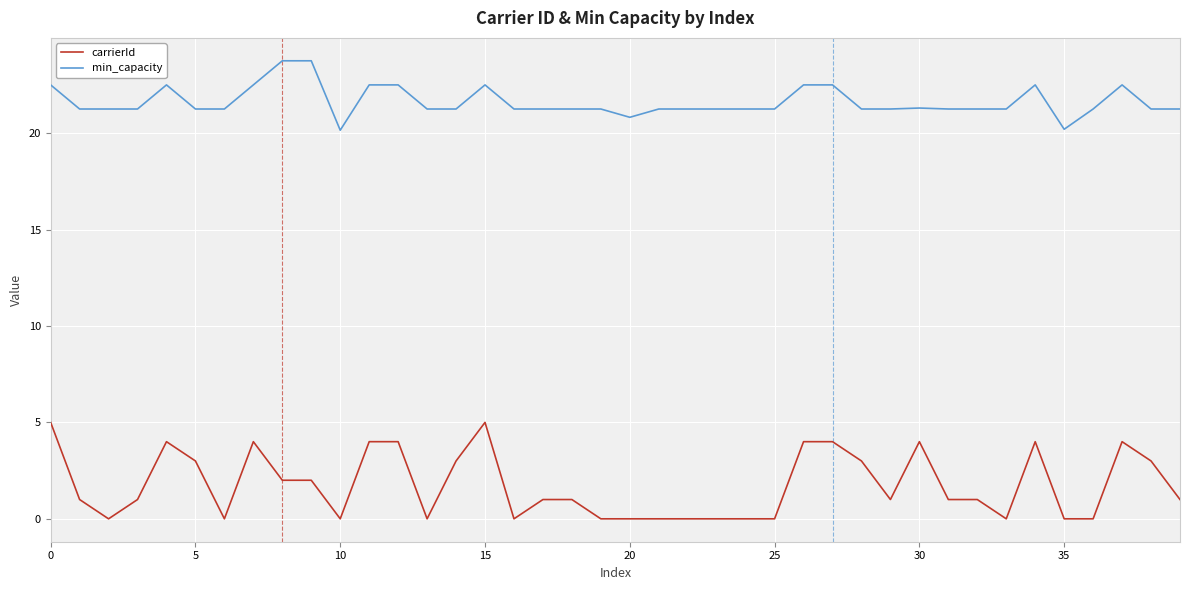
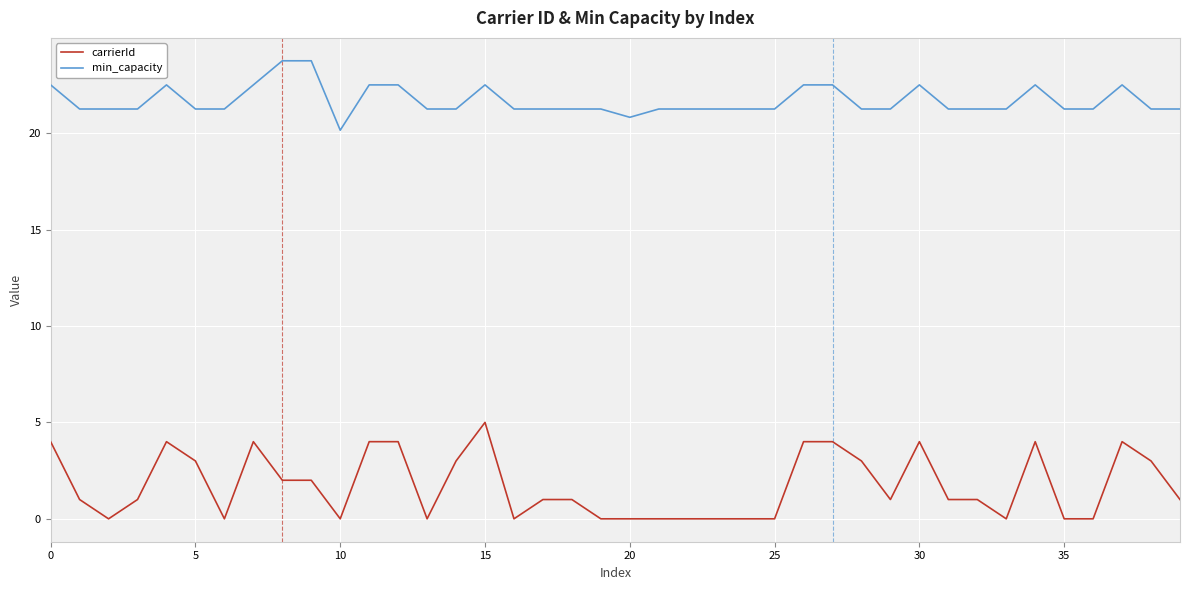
carrierId, 0: 5 -> 4
min_capacity, 30: 21.3 -> 22.5
min_capacity, 35: 20.2 -> 21.3
